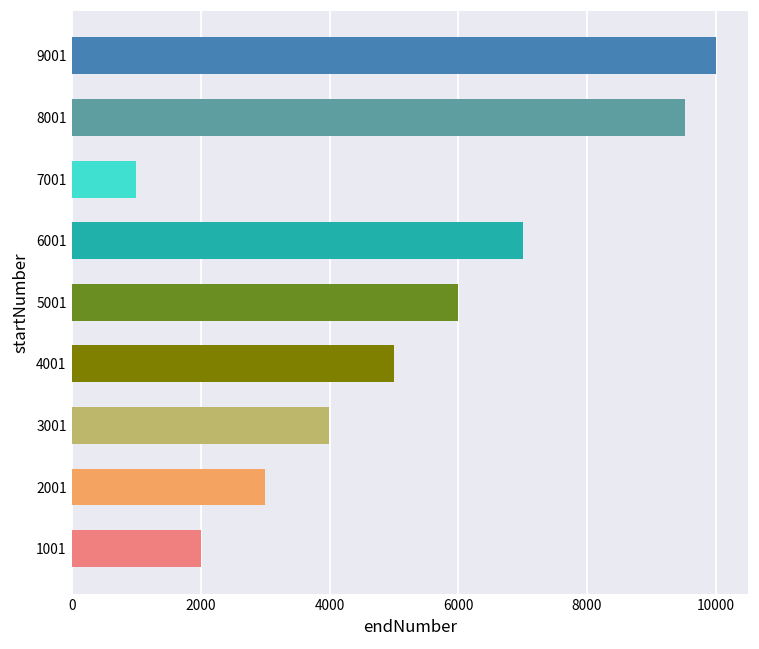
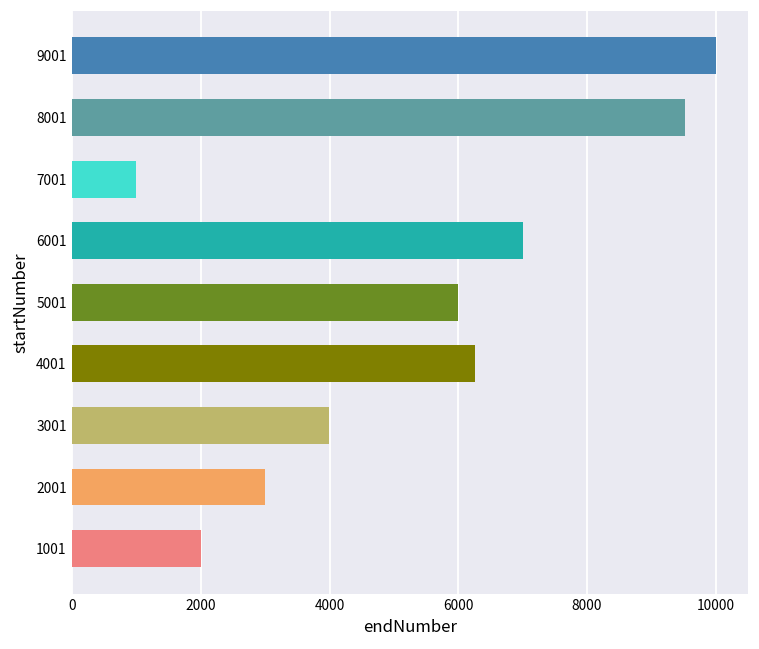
4001: 5000 -> 6300
